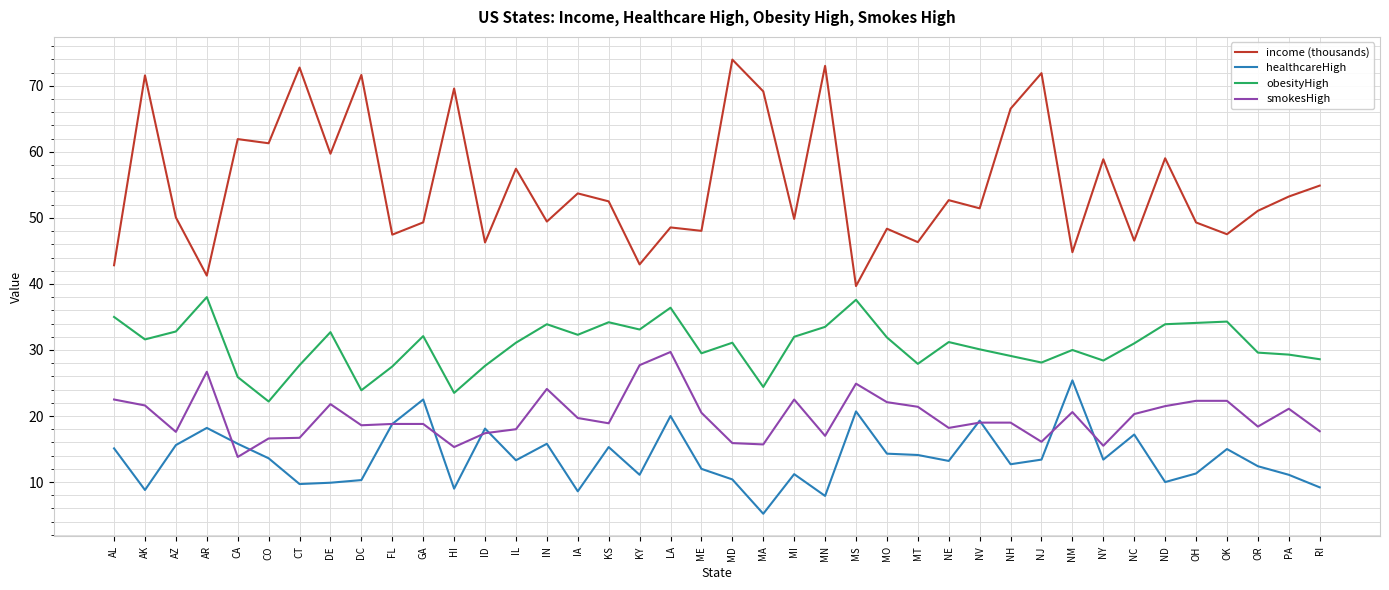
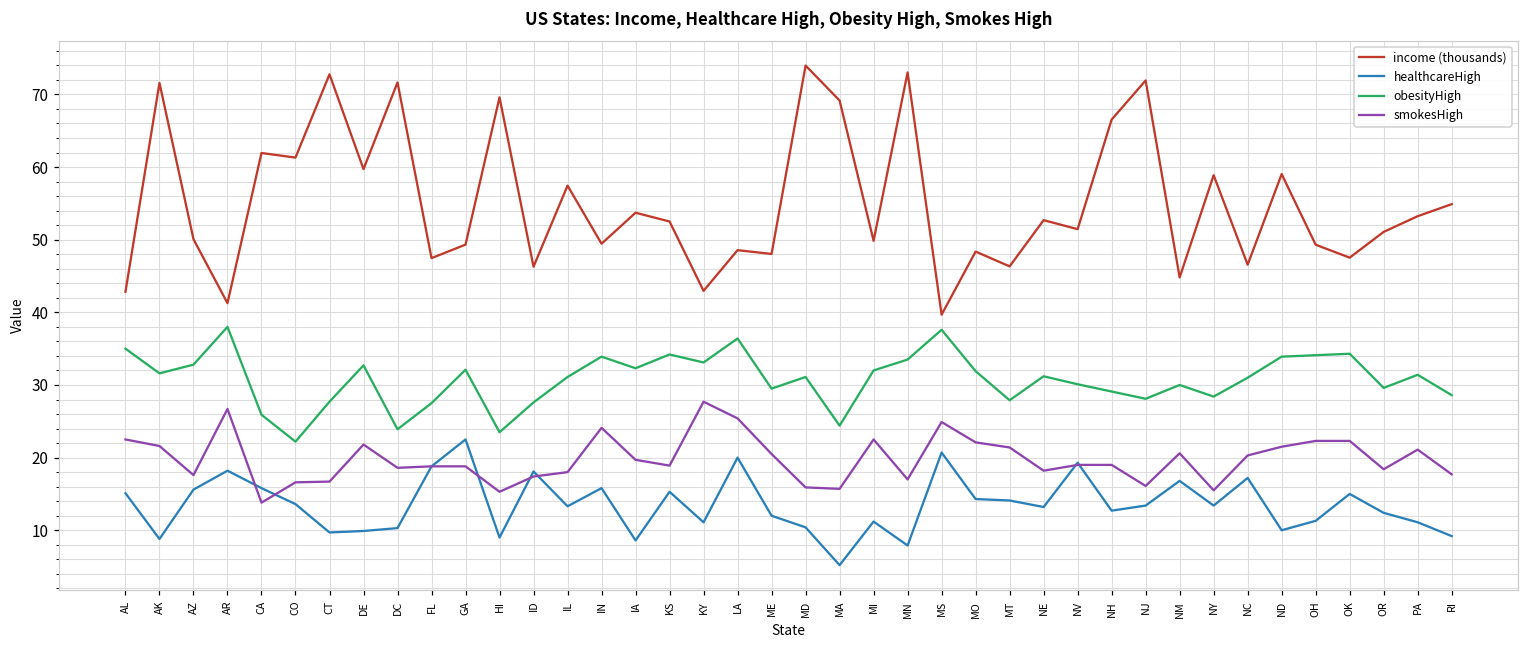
smokesHigh, LA: 30 -> 25
healthcareHigh, NM: 25 -> 17
obesityHigh, PA: 29 -> 31
